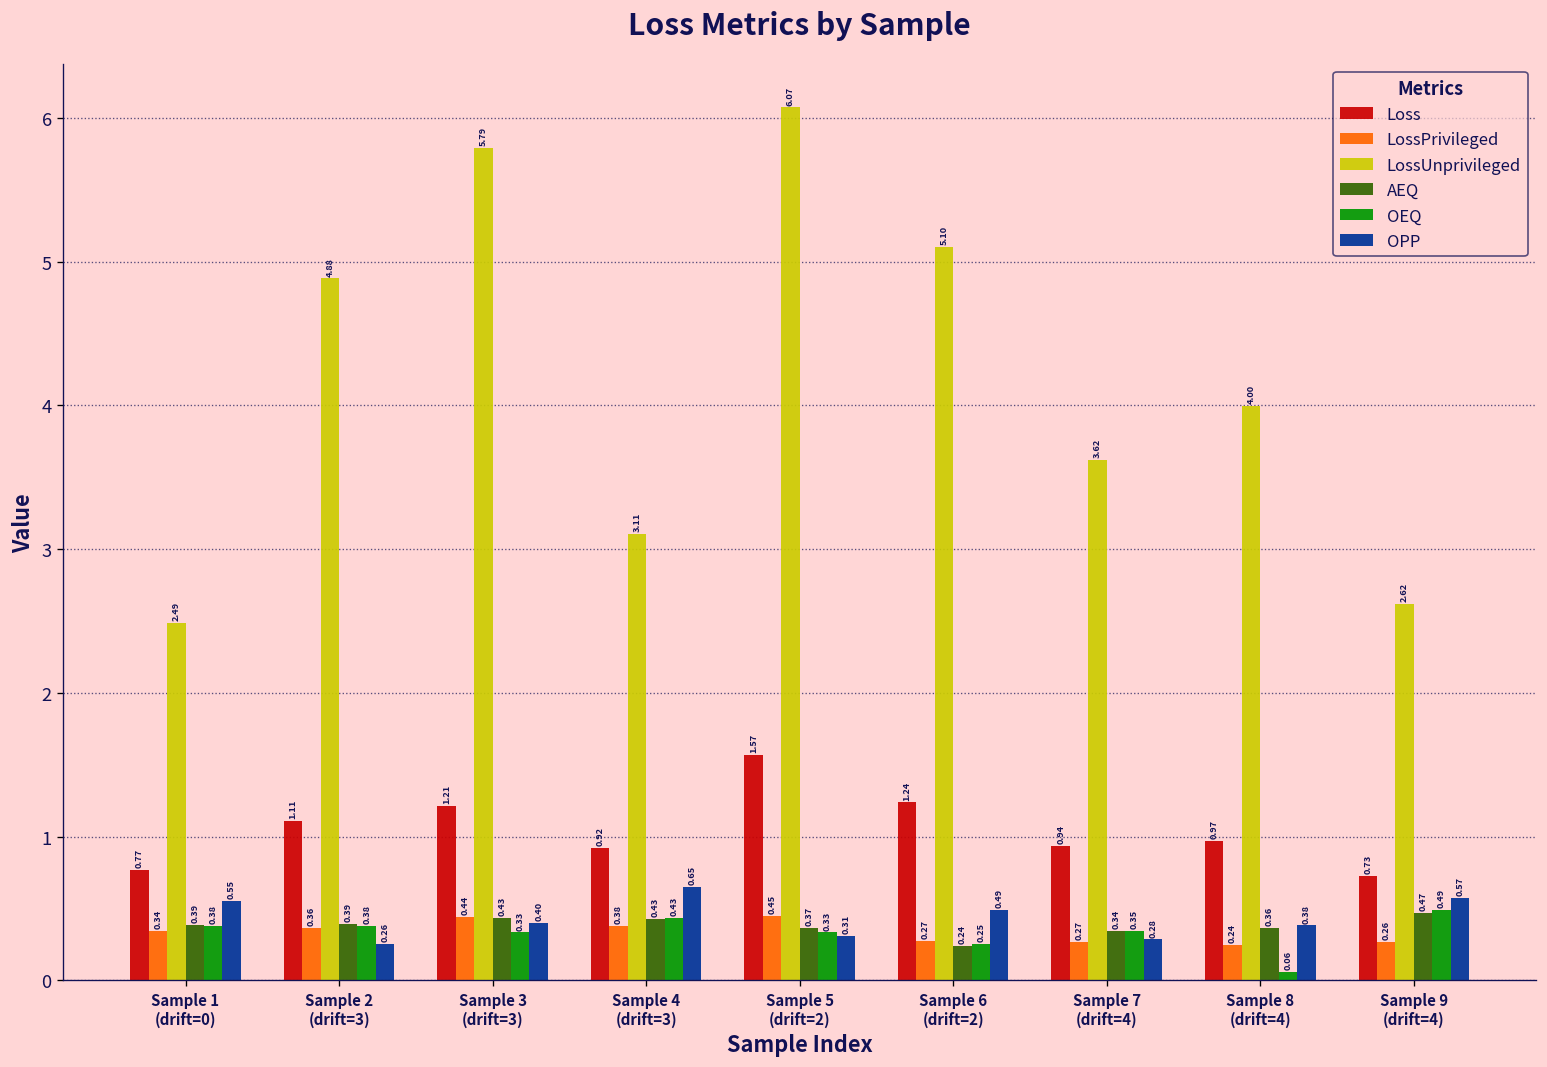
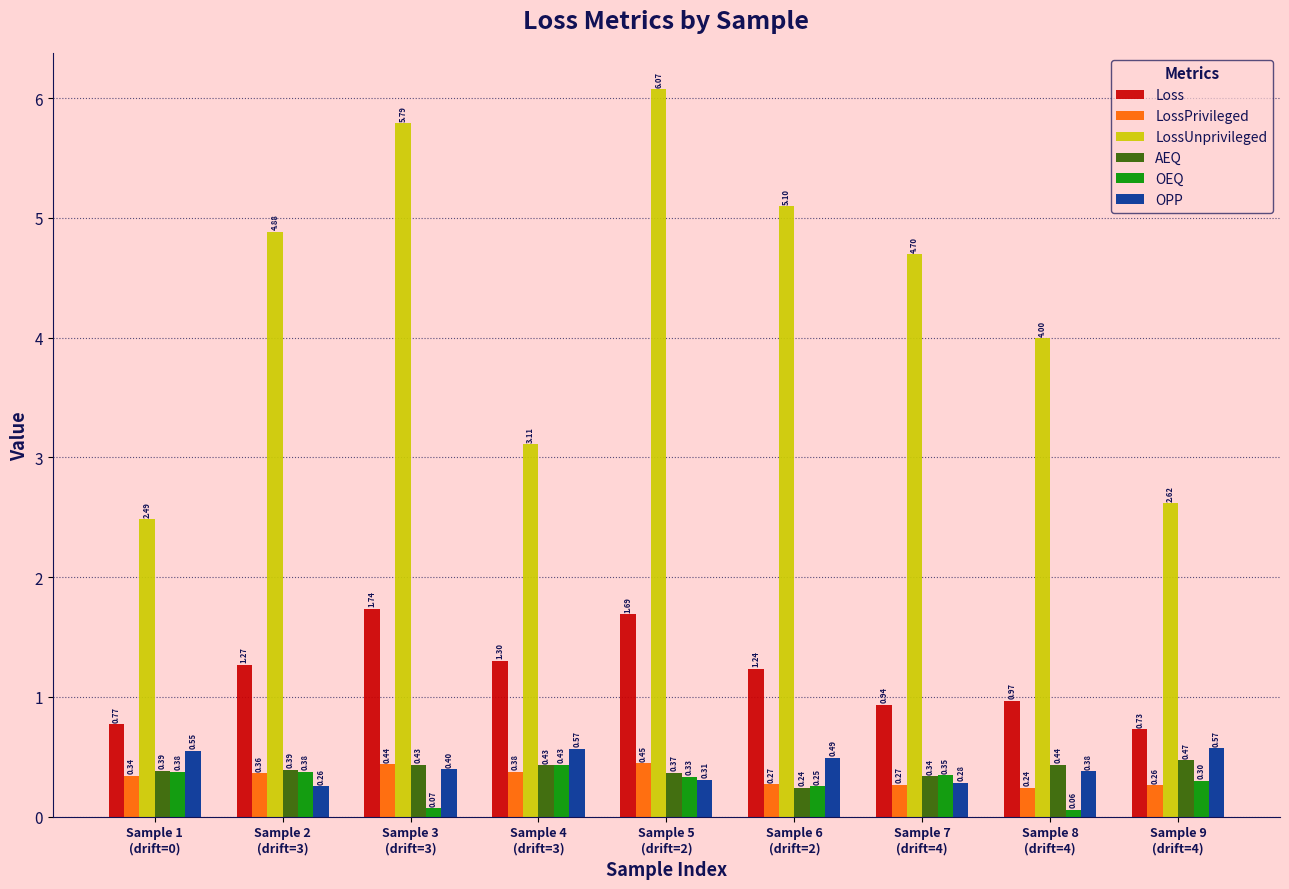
Loss, Sample 2 (drift=3): 1.11 -> 1.27
Loss, Sample 3 (drift=3): 1.21 -> 1.74
OEQ, Sample 3 (drift=3): 0.33 -> 0.07
Loss, Sample 4 (drift=3): 0.92 -> 1.30
OPP, Sample 4 (drift=3): 0.65 -> 0.57
Loss, Sample 5 (drift=2): 1.57 -> 1.69
LossUnprivileged, Sample 7 (drift=4): 3.62 -> 4.70
AEQ, Sample 8 (drift=4): 0.36 -> 0.44
OEQ, Sample 9 (drift=4): 0.49 -> 0.30
